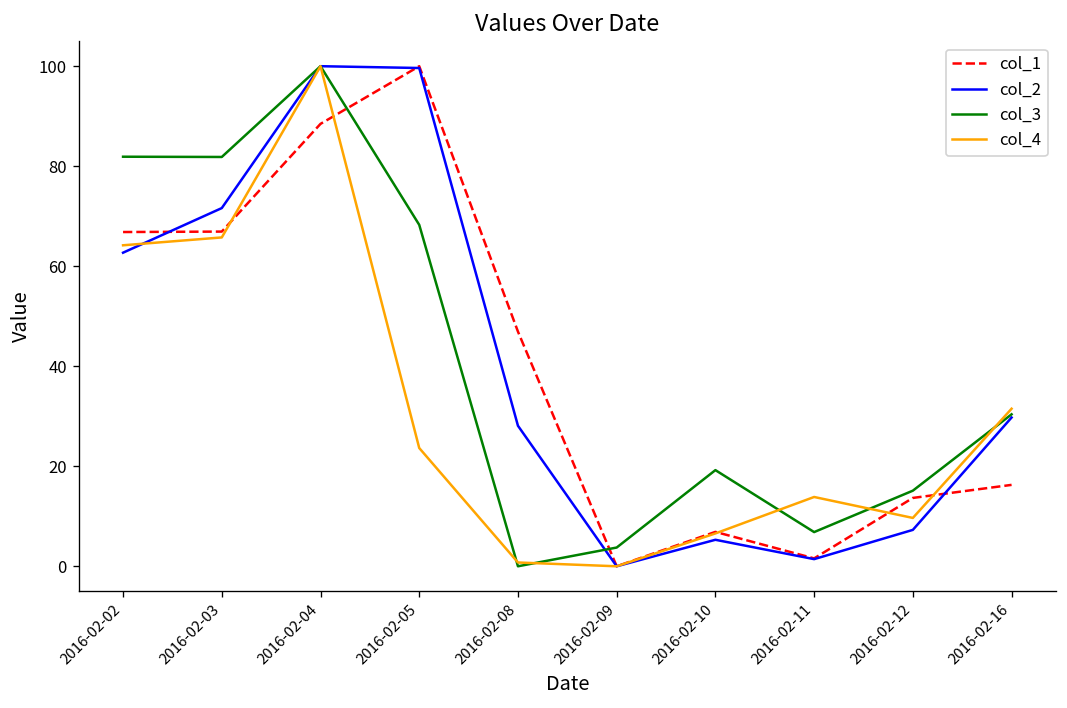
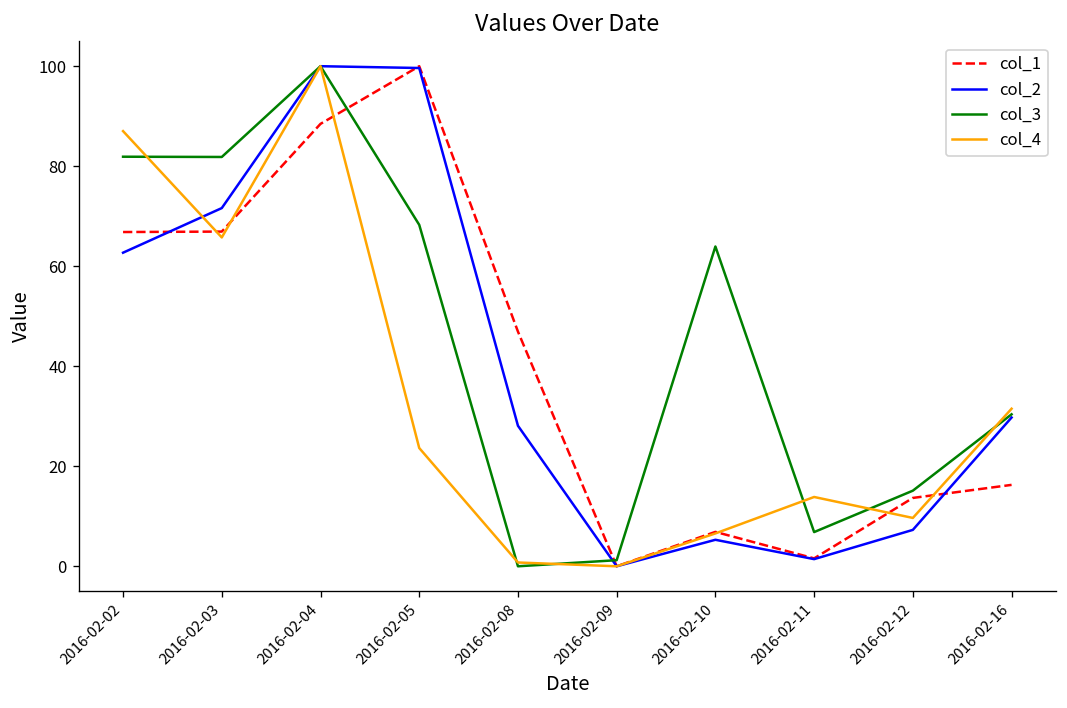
col_4, 2016-02-02: 64 -> 87
col_3, 2016-02-09: 4 -> 1
col_3, 2016-02-10: 19 -> 64
